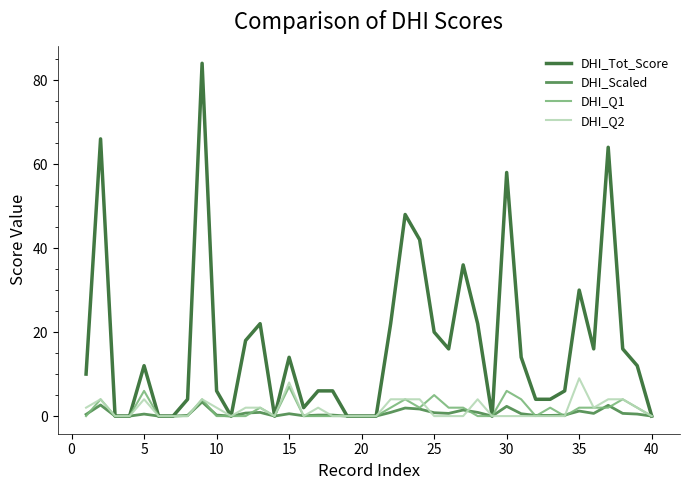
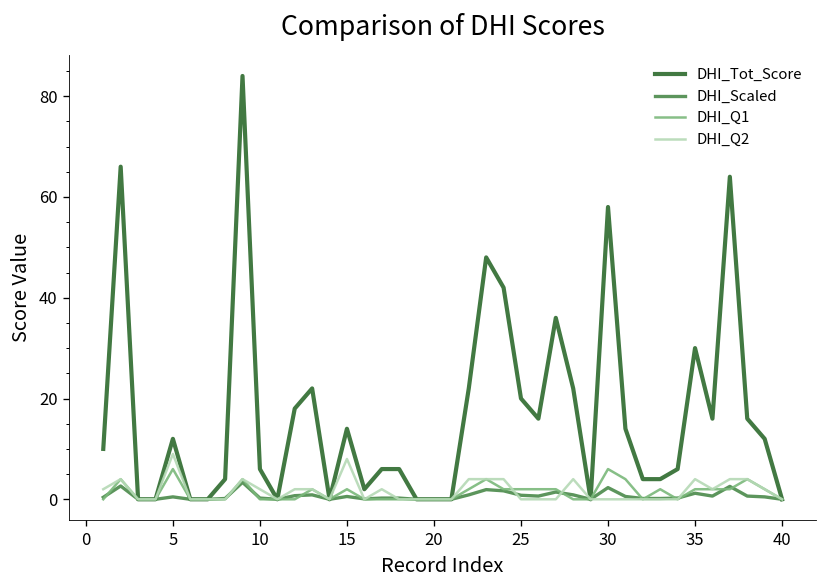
DHI_Q2, 5: 4 -> 9
DHI_Q1, 15: 7 -> 2
DHI_Q1, 25: 5 -> 2
DHI_Q2, 35: 9 -> 4
